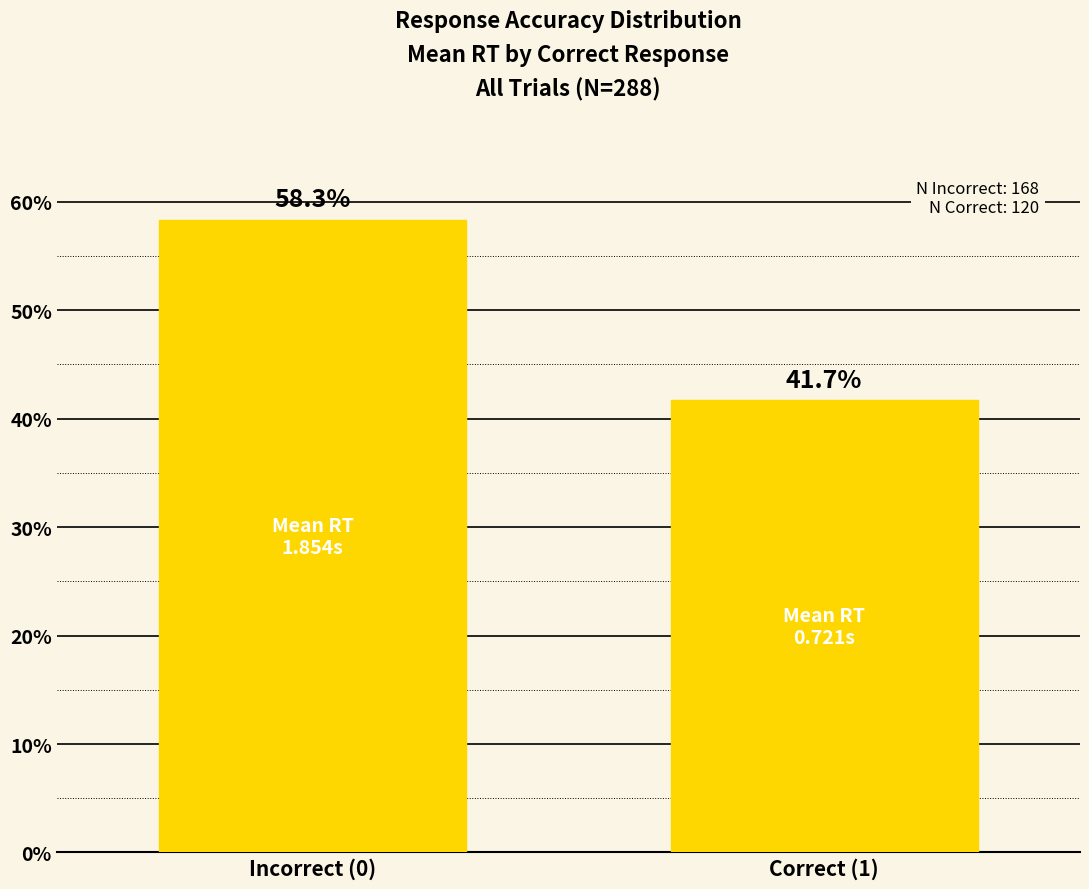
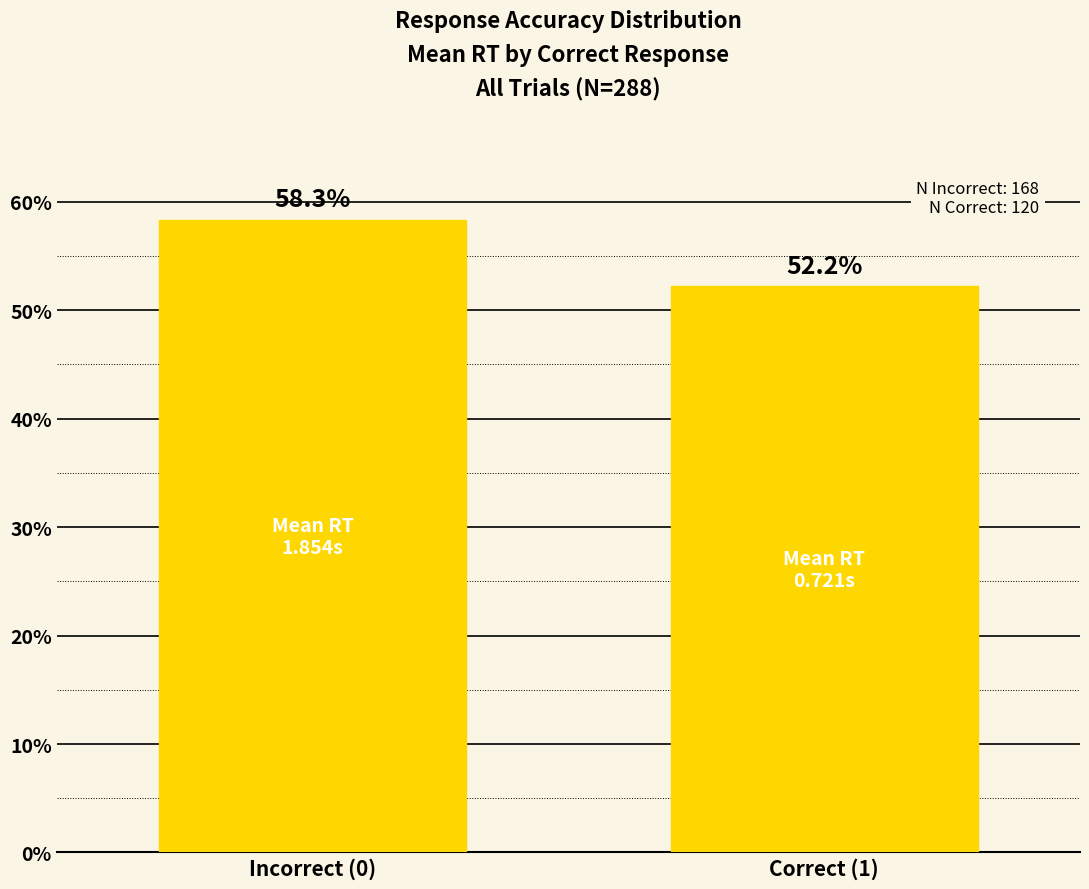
Correct (1): 41.7% -> 52.2%
